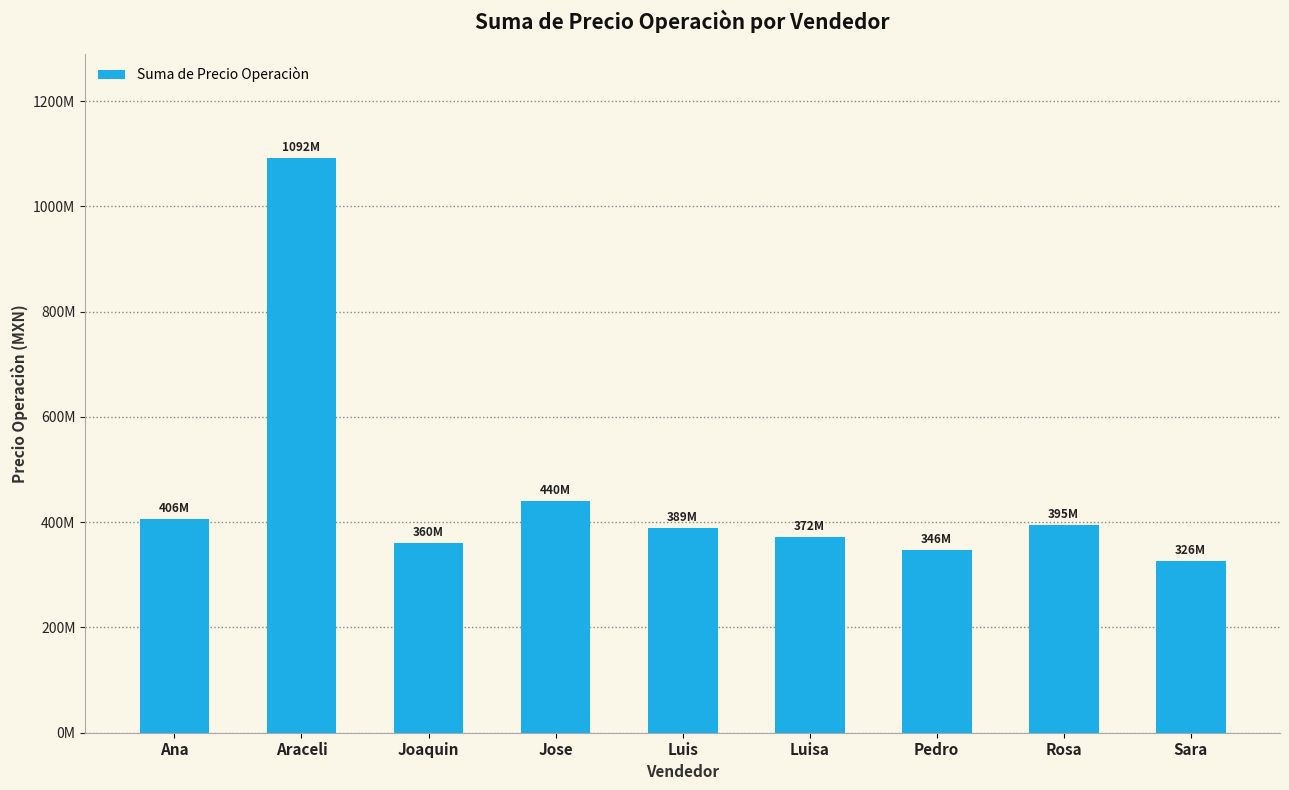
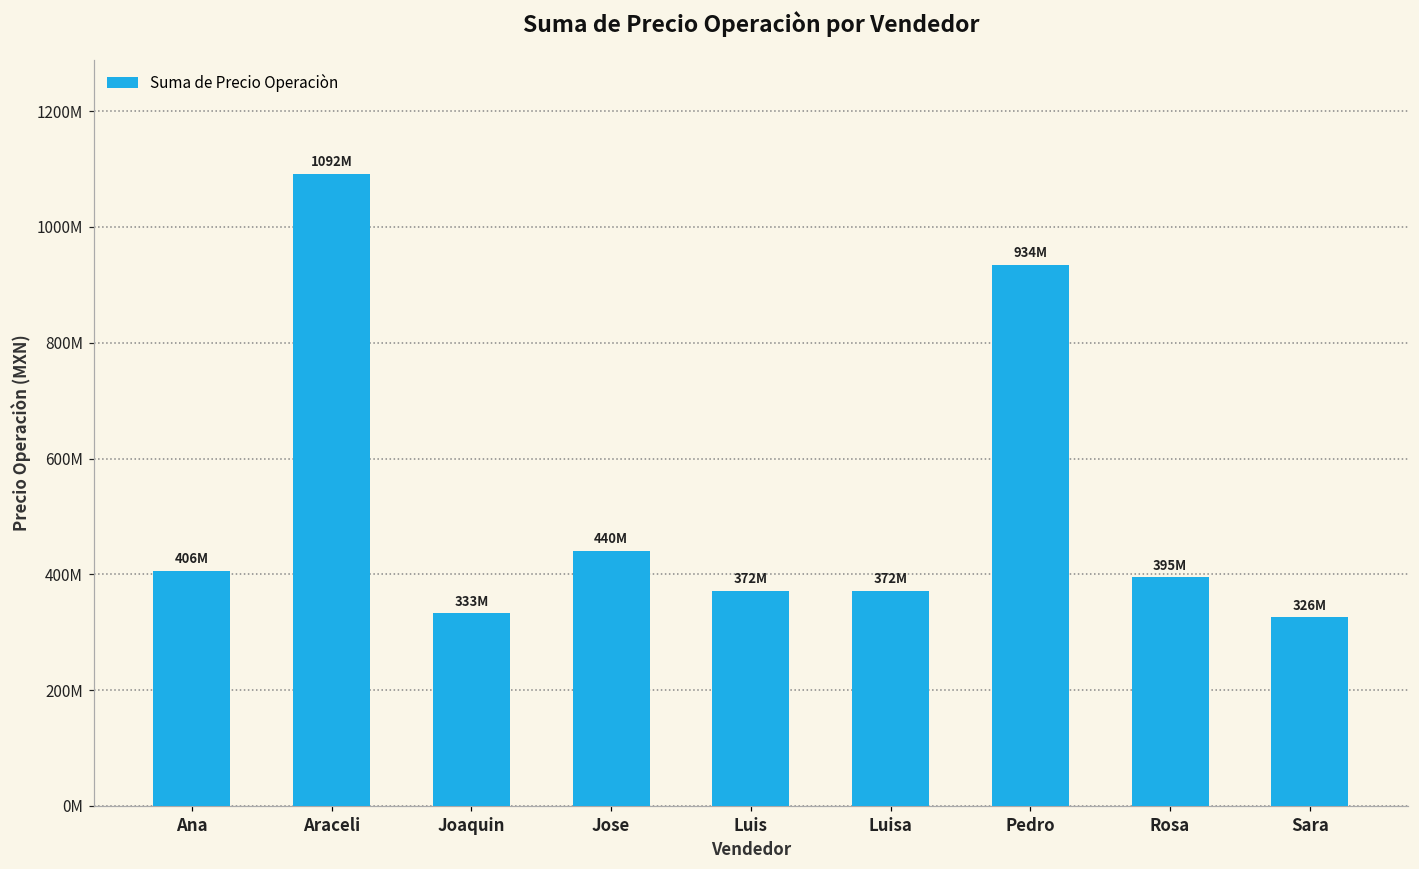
Joaquin: 360M -> 333M
Luis: 389M -> 372M
Pedro: 346M -> 934M
